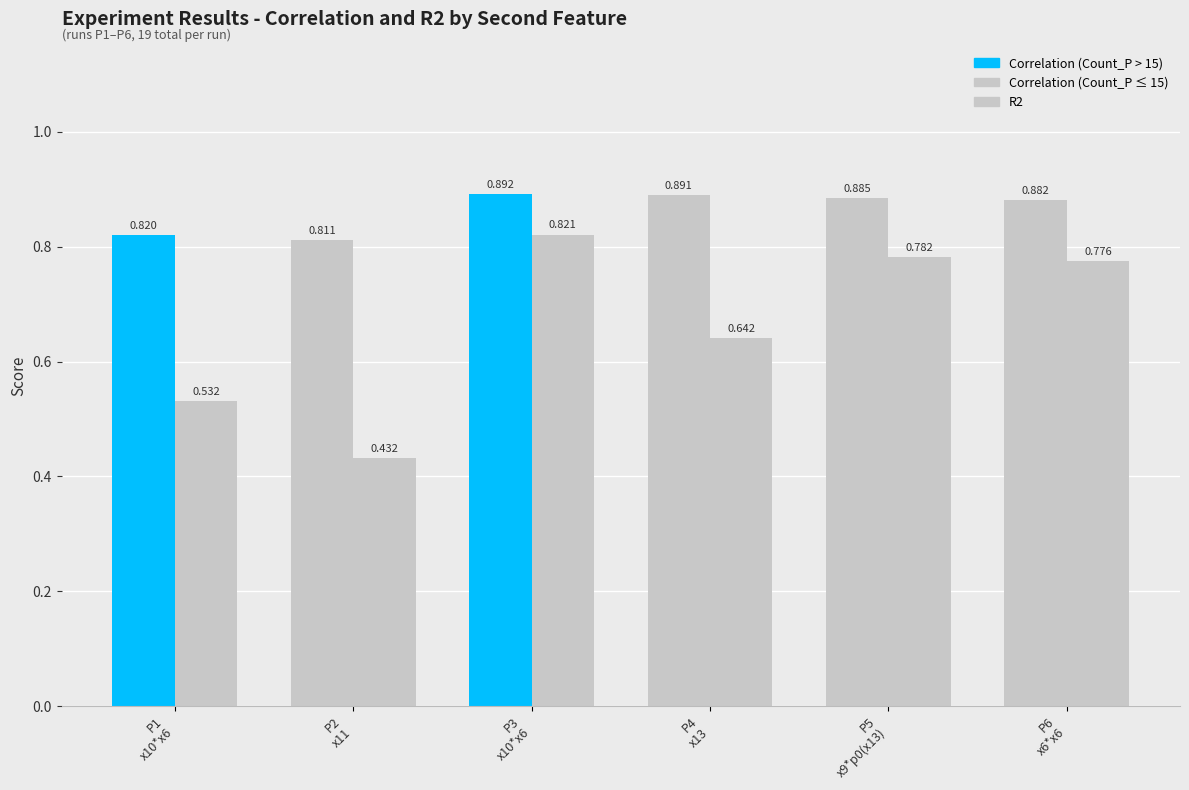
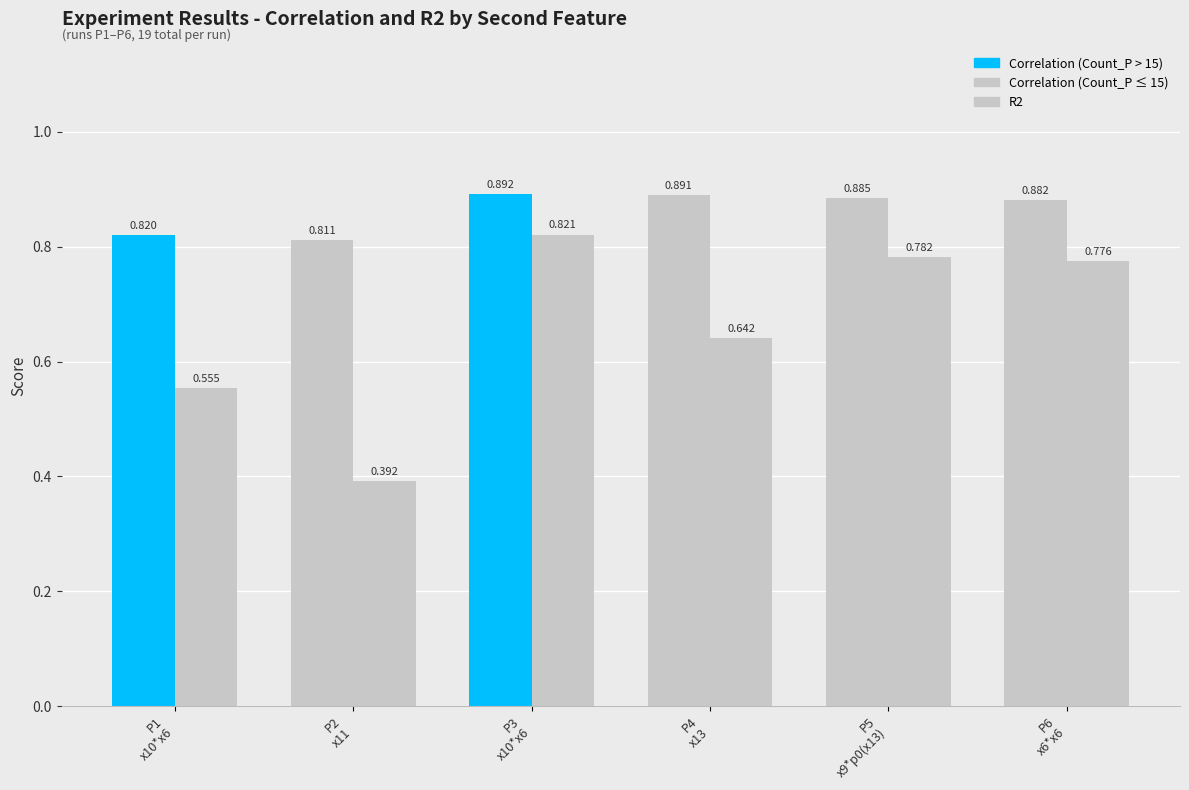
R2, P1 x10*x6: 0.532 -> 0.555
R2, P2 x11: 0.432 -> 0.392
